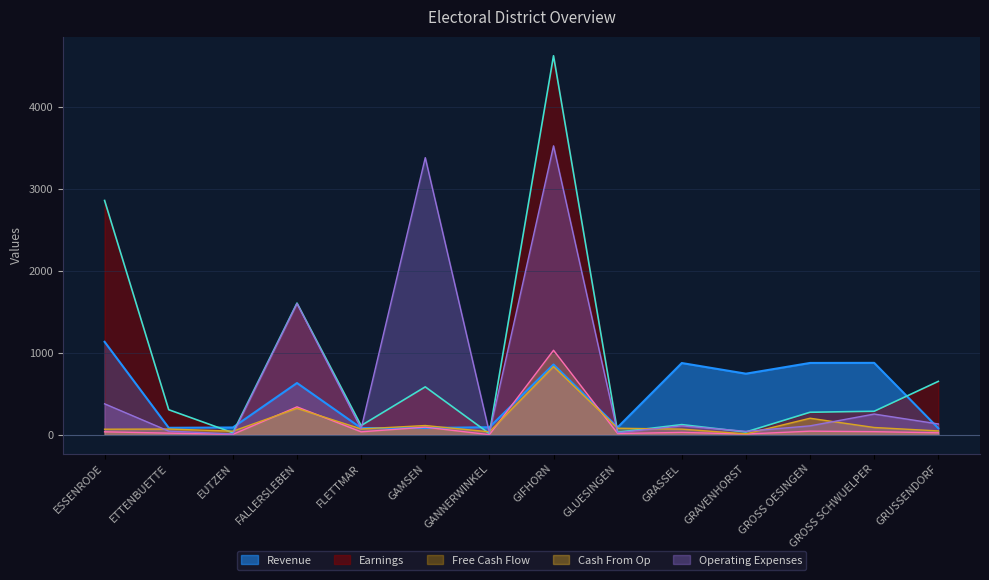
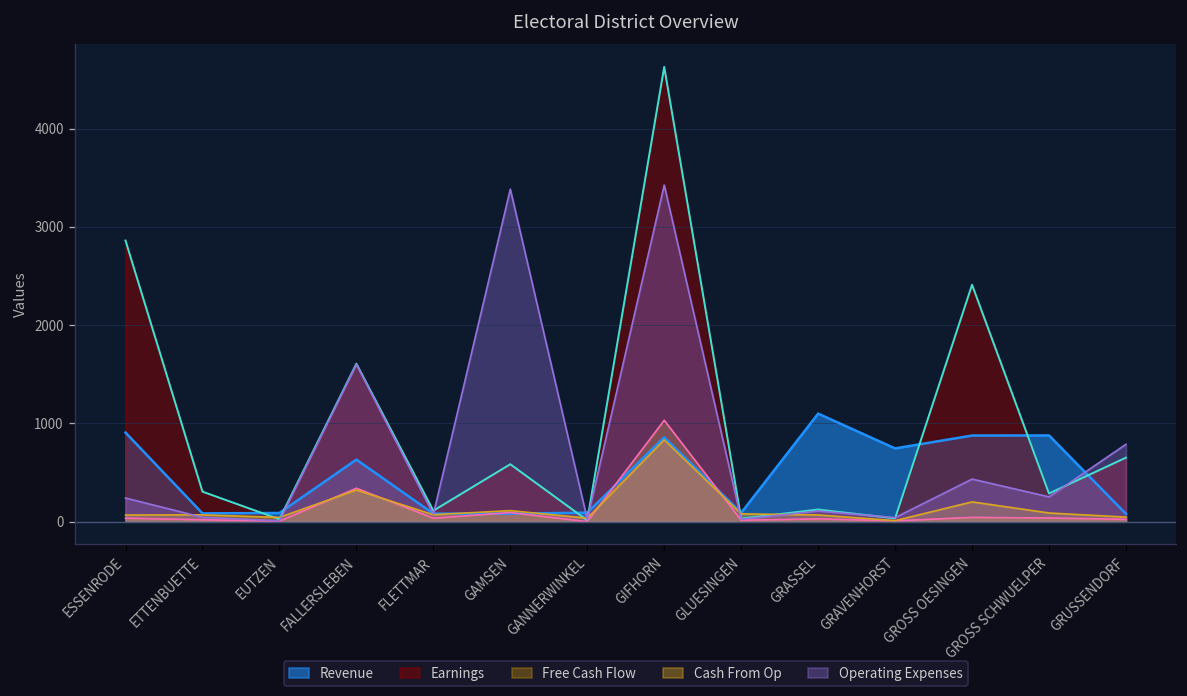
Revenue, ESSENRODE: 1100 -> 900
Operating Expenses, ESSENRODE: 400 -> 200
Operating Expenses, GIFHORN: 3500 -> 3400
Revenue, GRASSEL: 900 -> 1100
Earnings, GROSS OESINGEN: 300 -> 2400
Operating Expenses, GROSS OESINGEN: 100 -> 400
Operating Expenses, GRUSSENDORF: 100 -> 800
